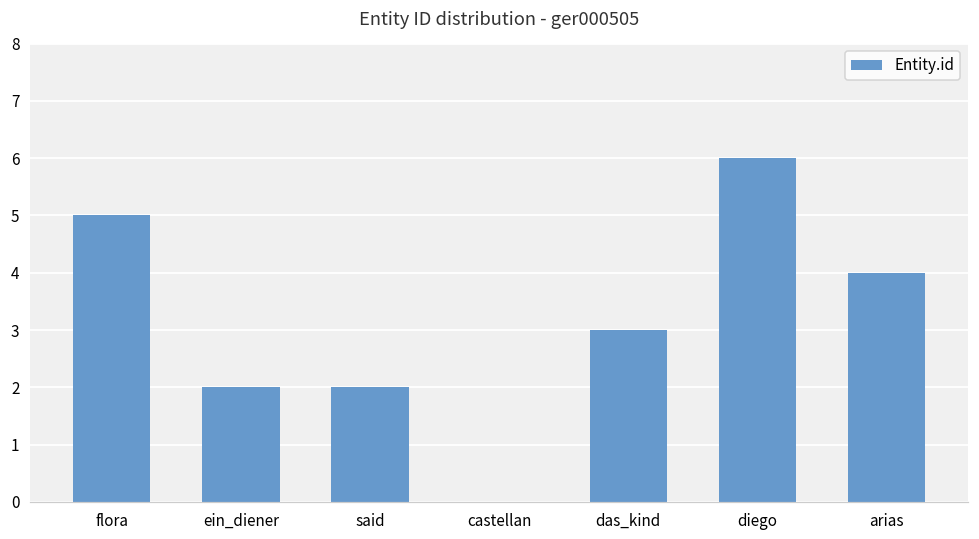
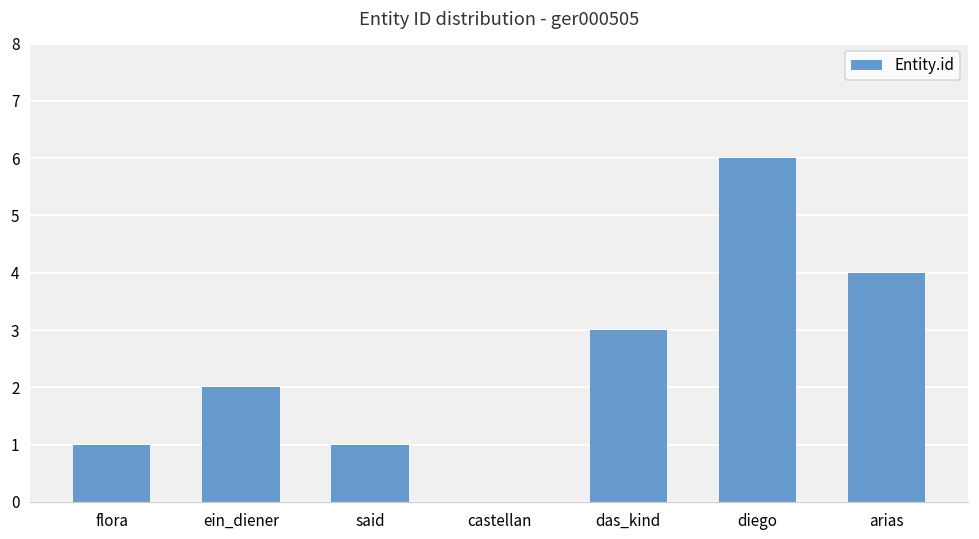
flora: 5 -> 1
said: 2 -> 1
